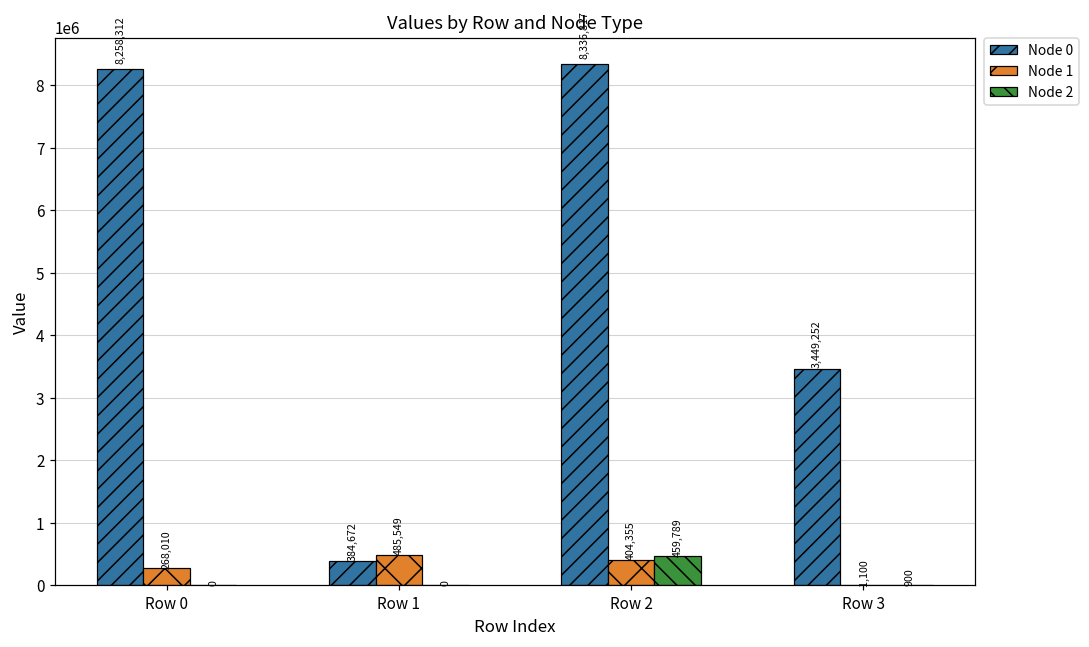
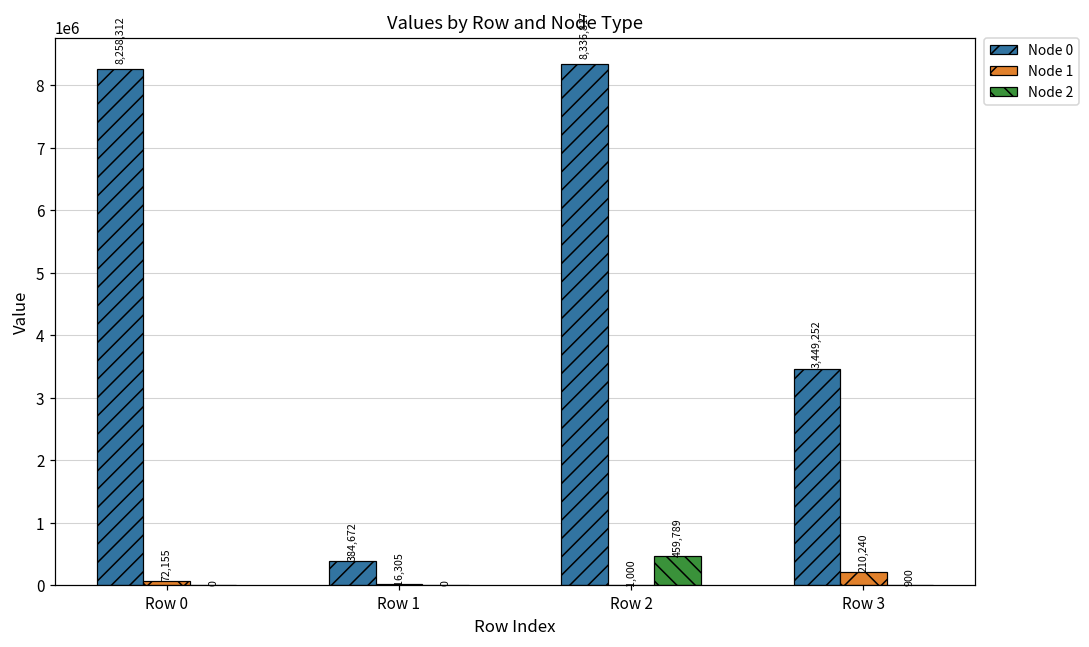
Node 1, Row 0: 268,010 -> 72,155
Node 1, Row 1: 485,549 -> 16,305
Node 1, Row 2: 404,355 -> 1,000
Node 1, Row 3: 1,100 -> 210,240
